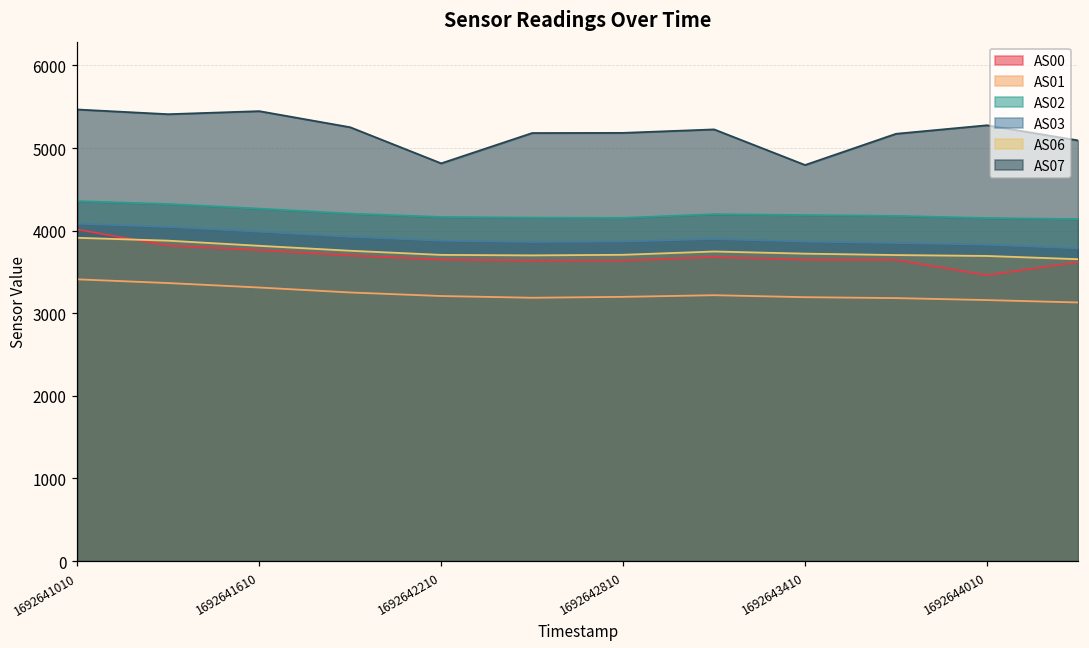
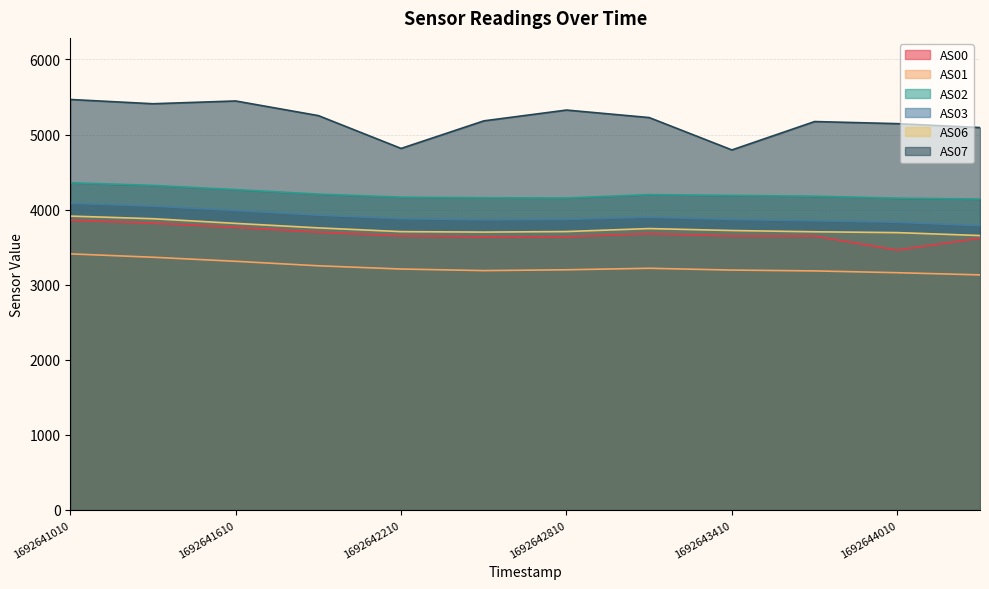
AS00, 1692641010: 4000 -> 3900
AS07, 1692642810: 5200 -> 5300
AS07, 1692644010: 5300 -> 5100
